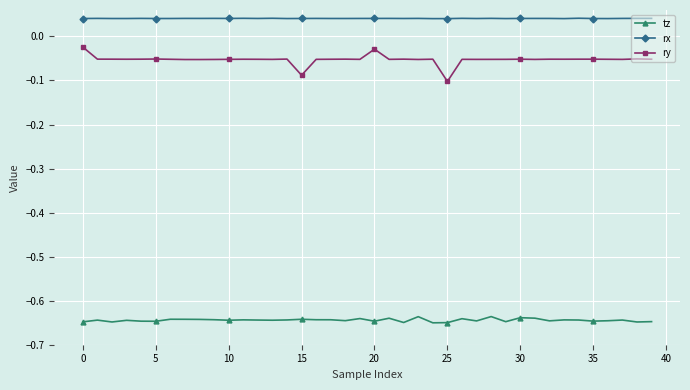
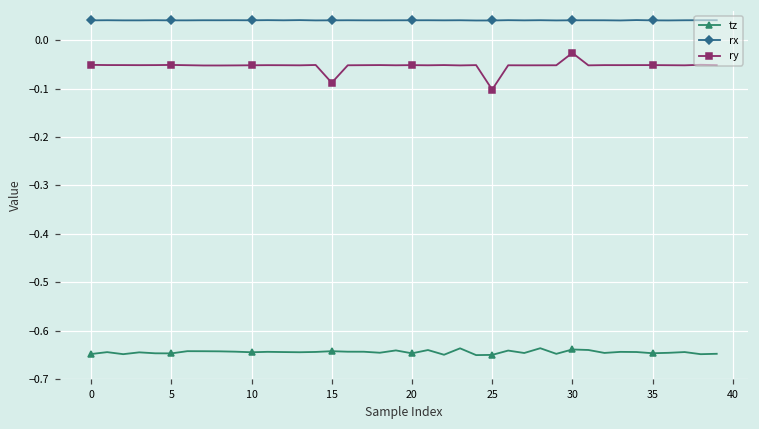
ry, 0: -0.02 -> -0.05
ry, 20: -0.03 -> -0.05
ry, 30: -0.05 -> -0.03
